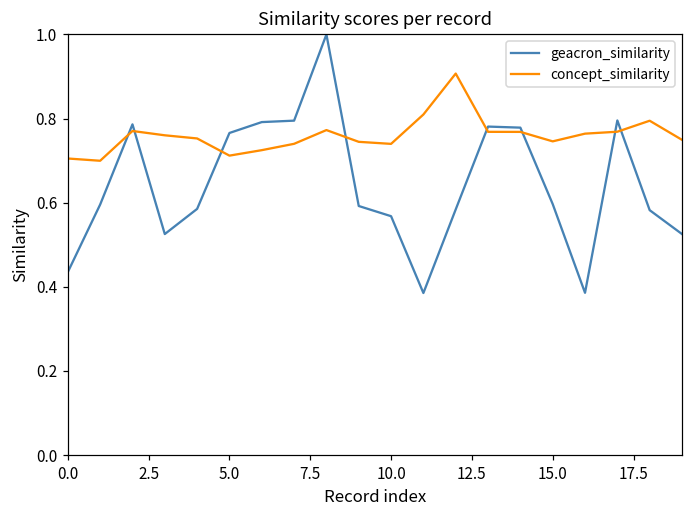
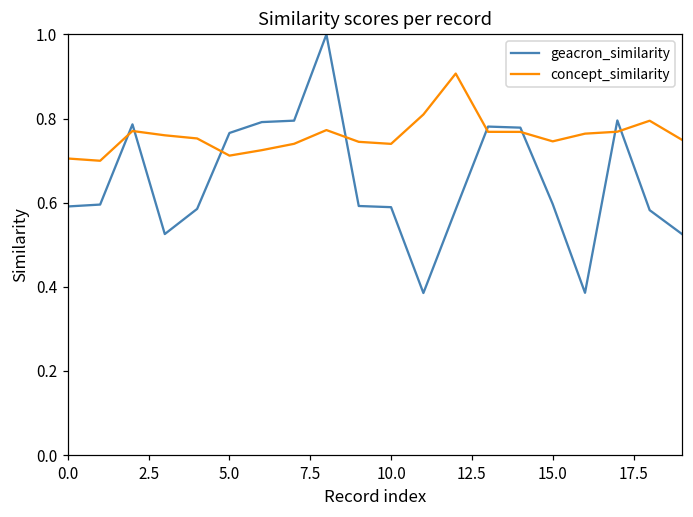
geacron_similarity, 0.0: 0.44 -> 0.59
geacron_similarity, 10.0: 0.57 -> 0.59
